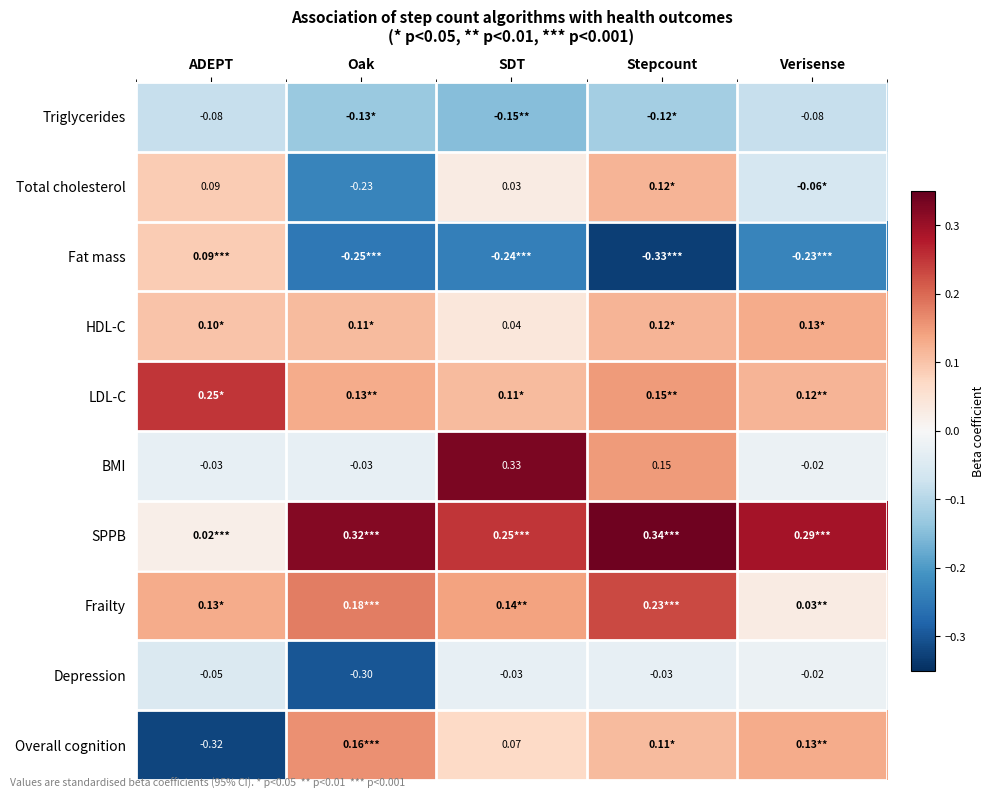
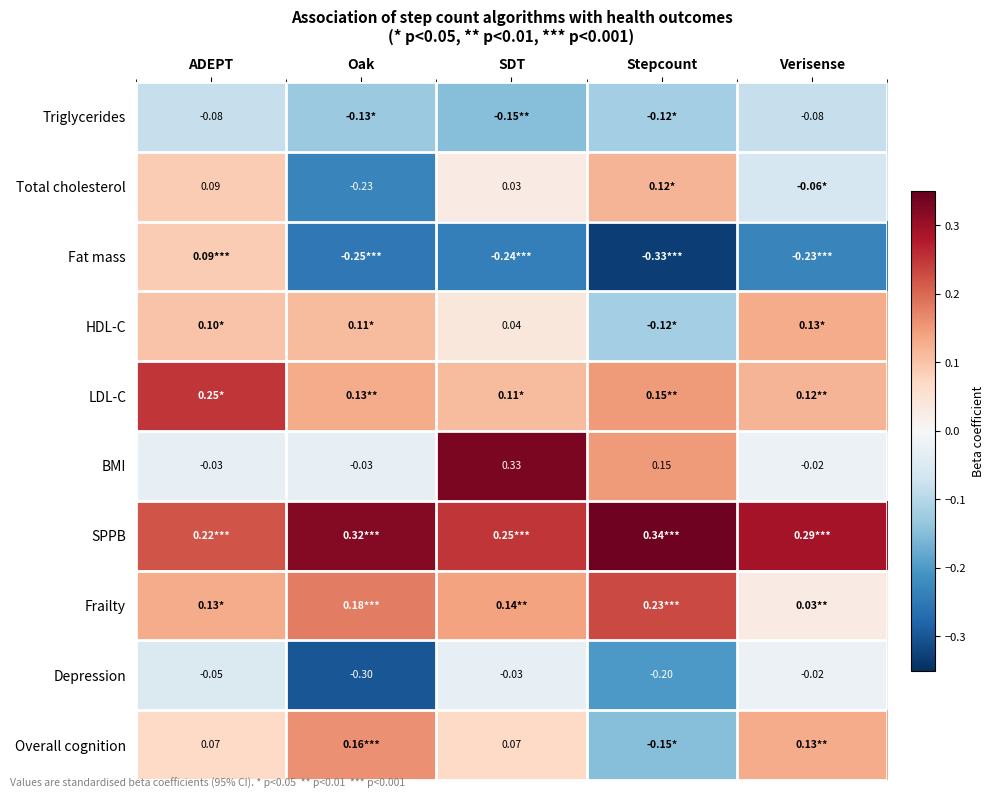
HDL-C, Stepcount: 0.12* -> -0.12*
SPPB, ADEPT: 0.02*** -> 0.22***
Depression, Stepcount: -0.03 -> -0.20
Overall cognition, ADEPT: -0.32 -> 0.07
Overall cognition, Stepcount: 0.11* -> -0.15*
